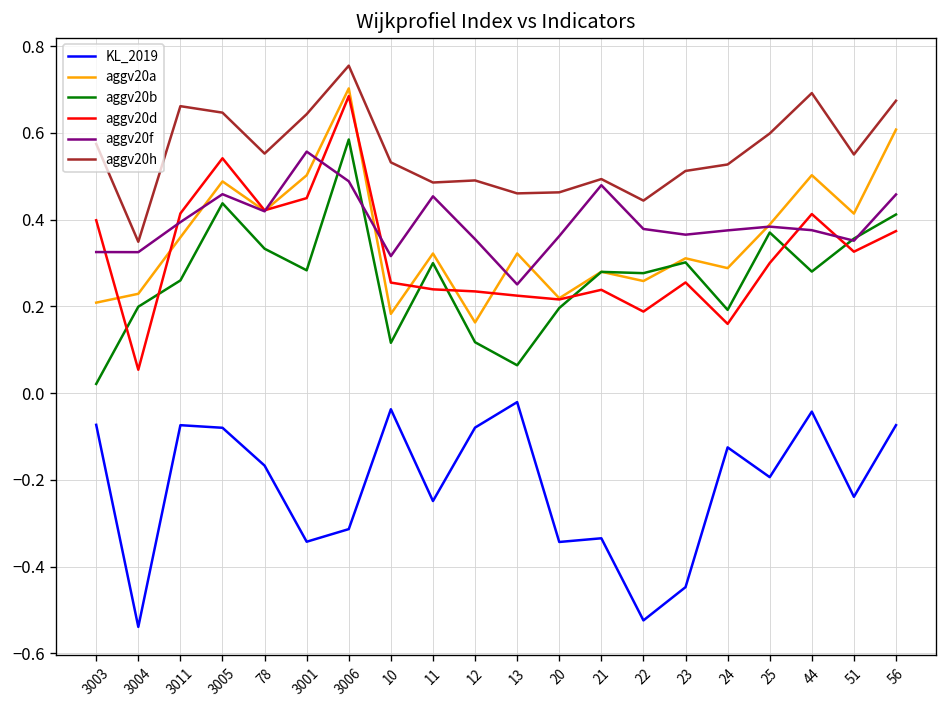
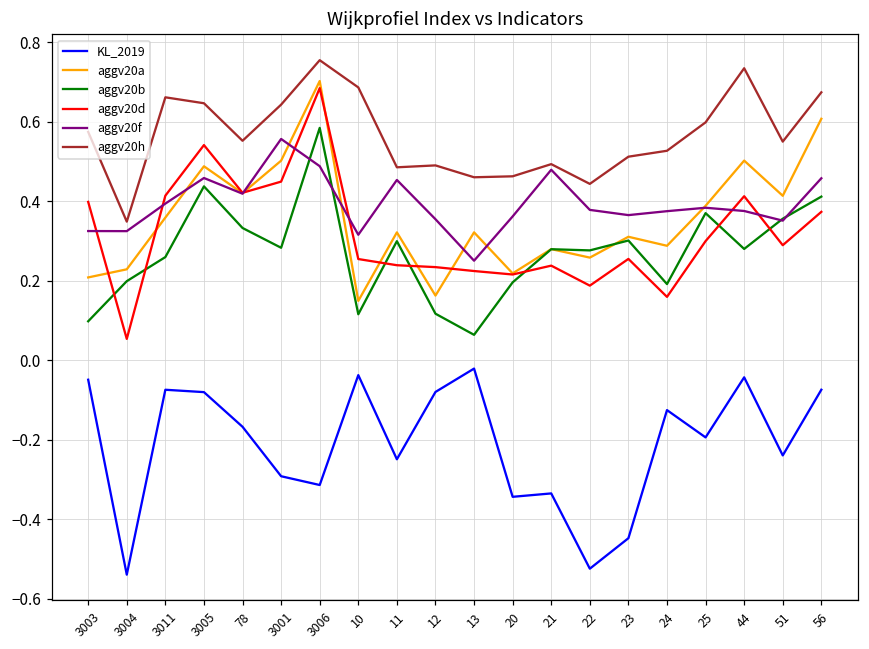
KL_2019, 3003: -0.07 -> -0.05
aggv20b, 3003: 0.02 -> 0.10
KL_2019, 3001: -0.34 -> -0.29
aggv20a, 10: 0.18 -> 0.15
aggv20h, 10: 0.53 -> 0.69
aggv20h, 44: 0.69 -> 0.73
aggv20d, 51: 0.33 -> 0.29
